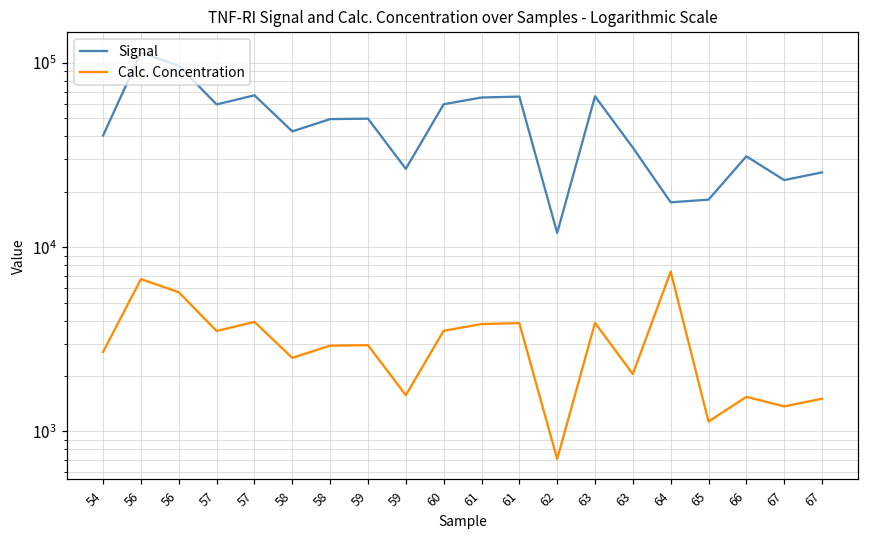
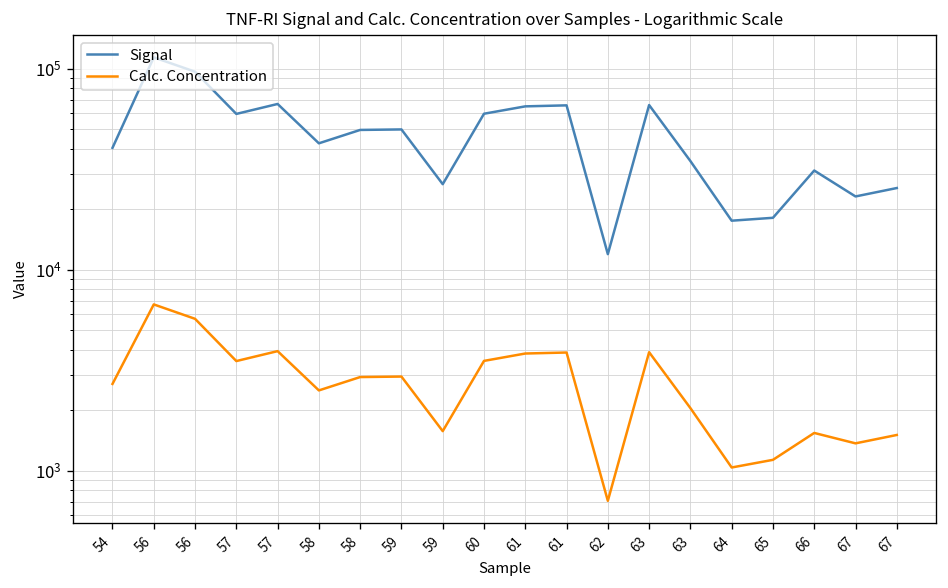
Calc. Concentration, 64: 7000 -> 1000
